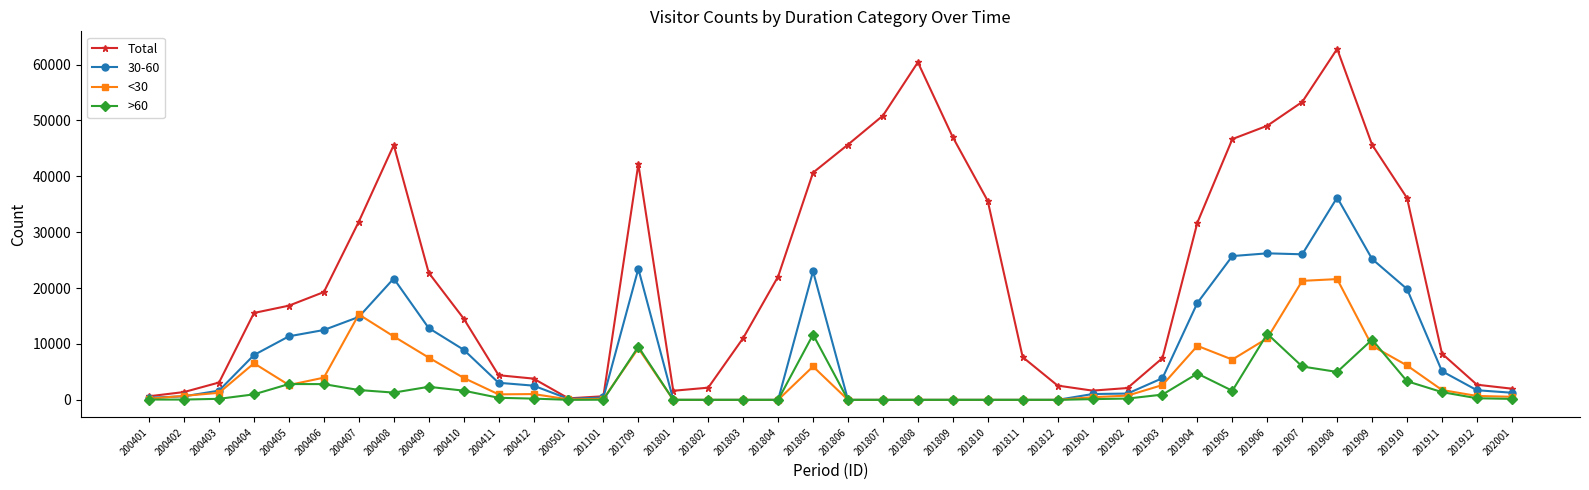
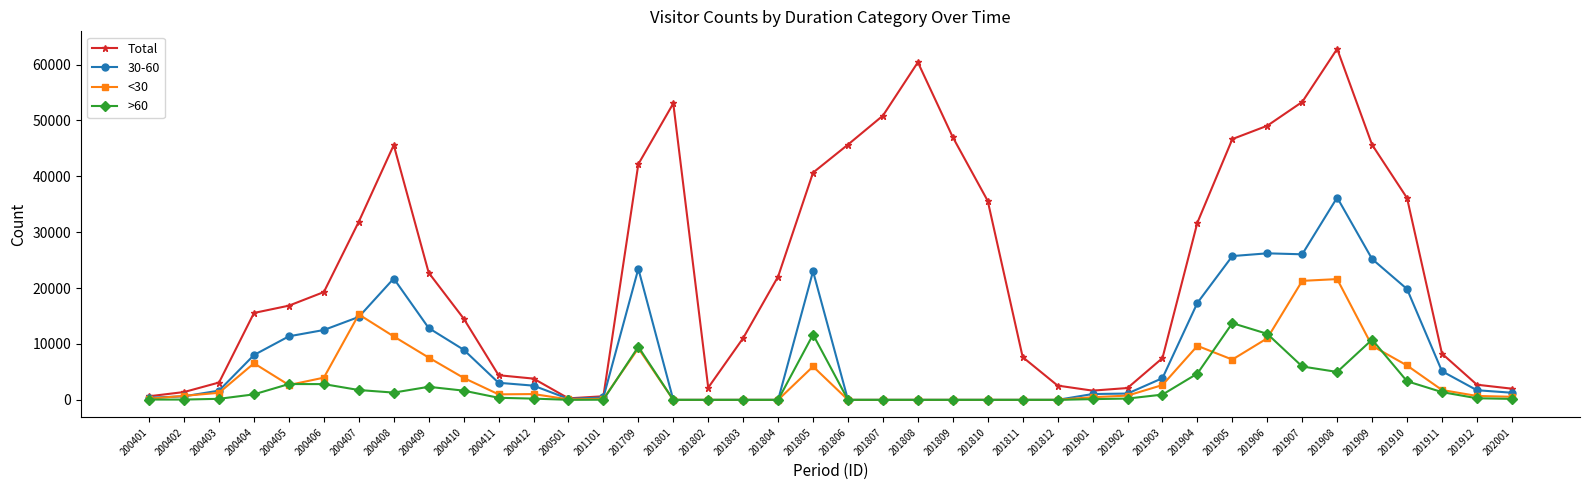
Total, 201801: 2000 -> 53000
>60, 201905: 2000 -> 14000
